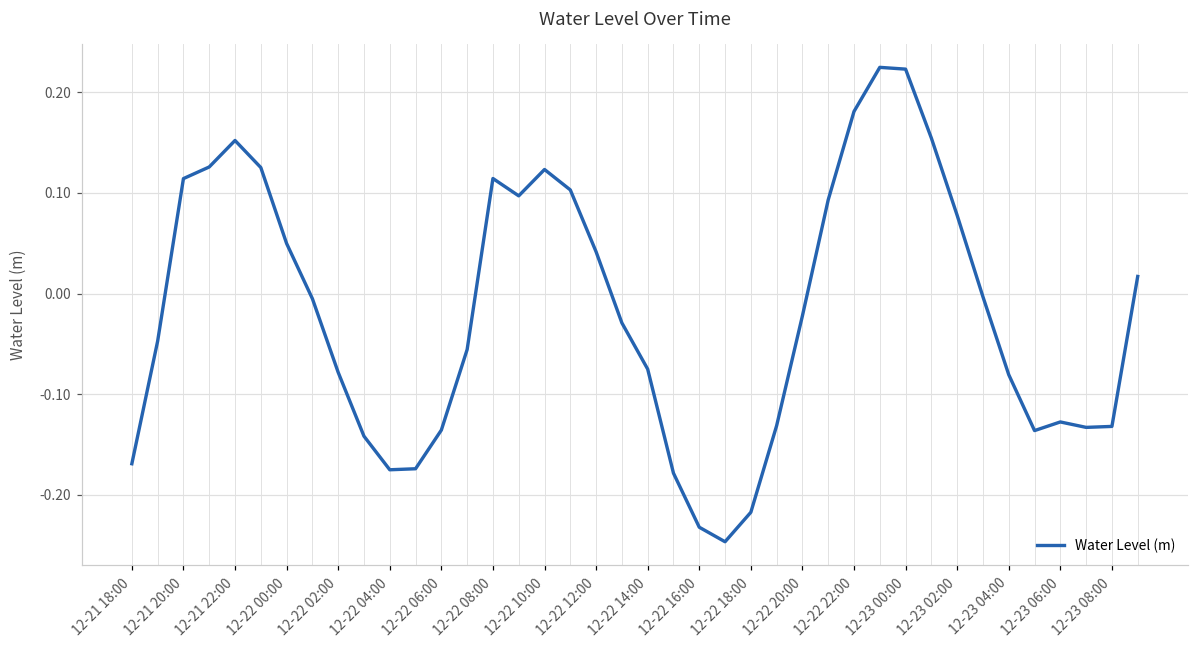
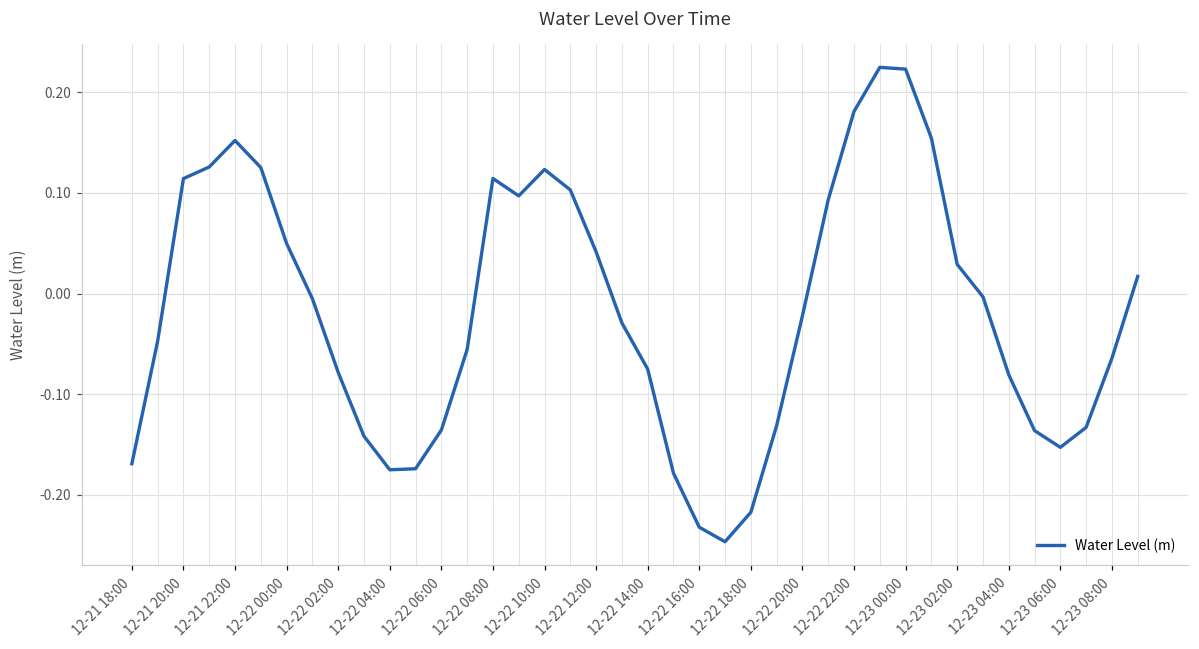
12-23 02:00: 0.08 -> 0.03
12-23 06:00: -0.13 -> -0.15
12-23 08:00: -0.13 -> -0.06
